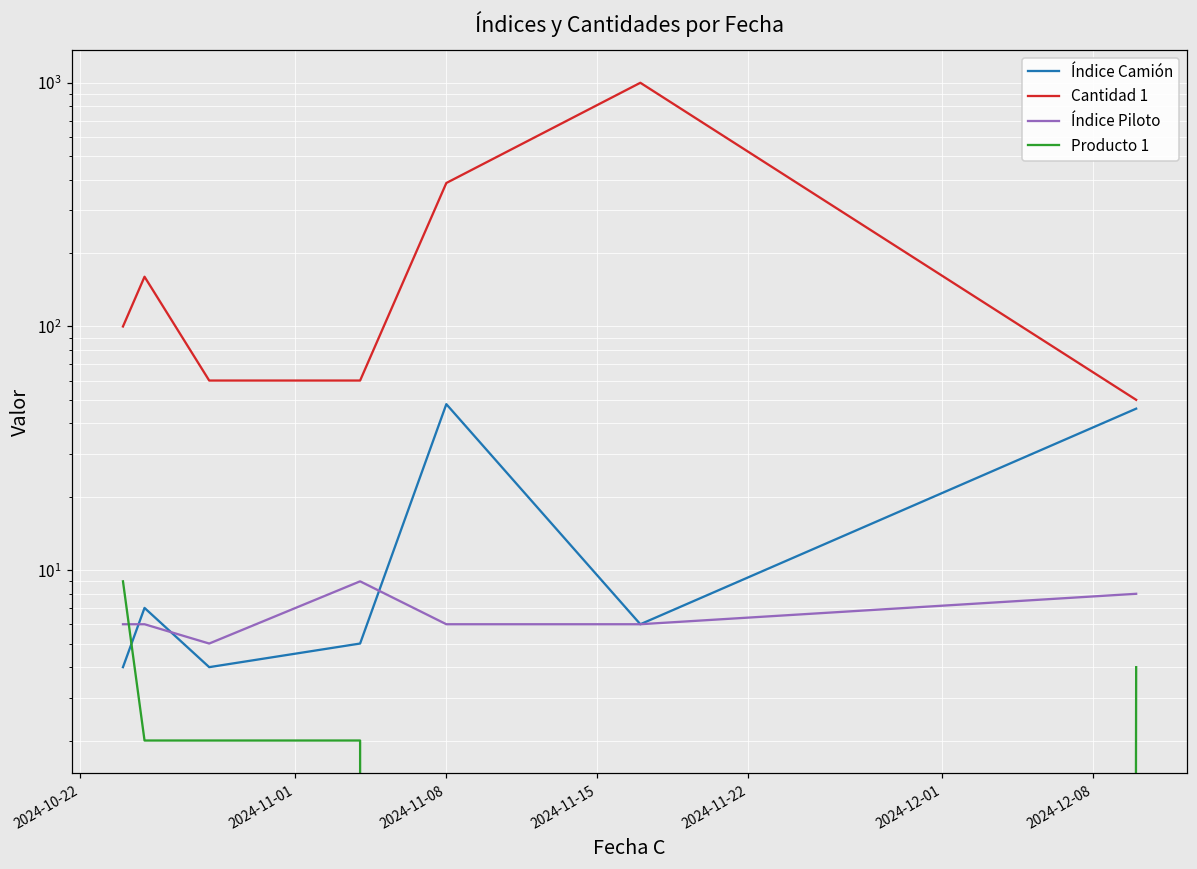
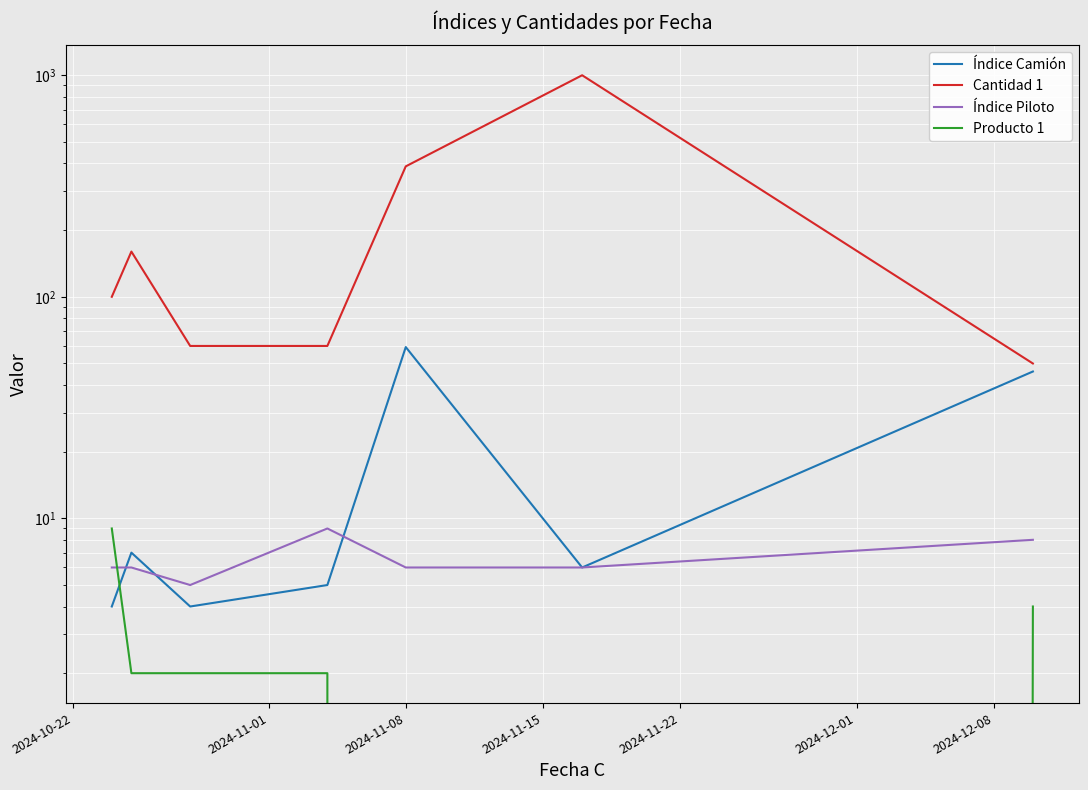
Índice Camión, 2024-11-08: 48 -> 59
